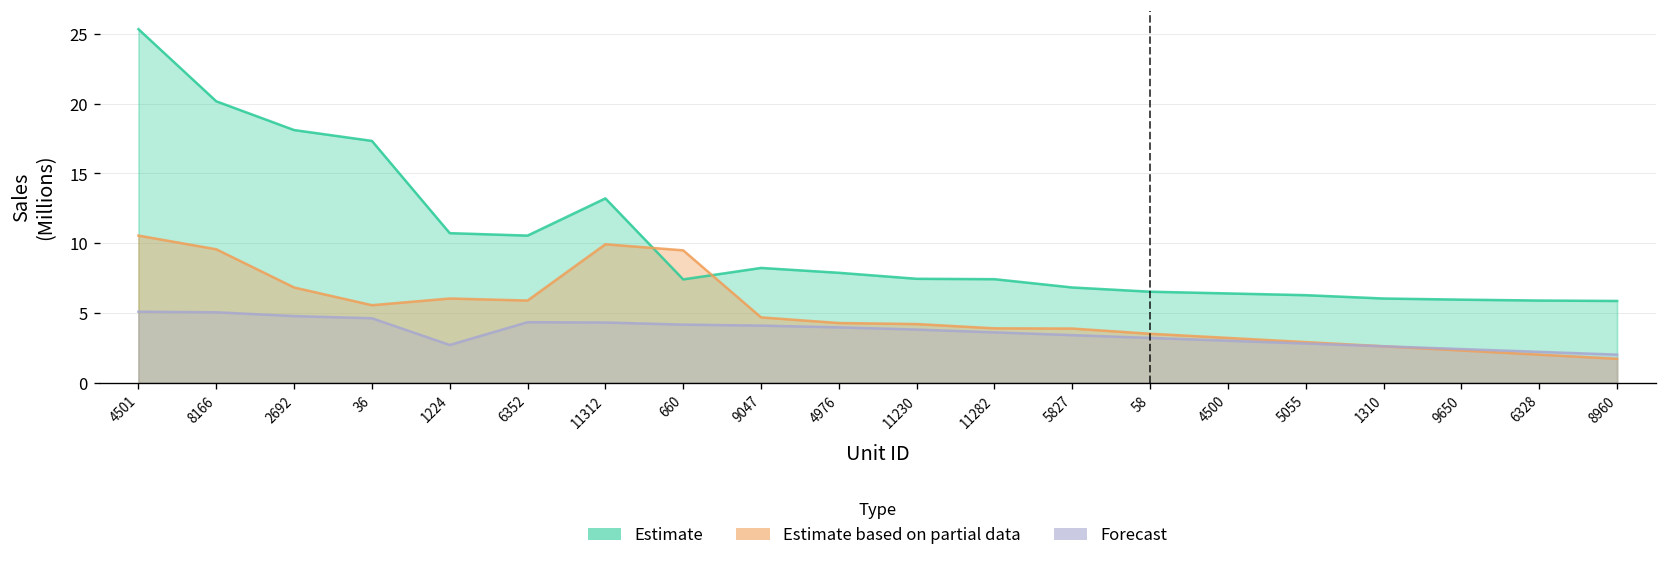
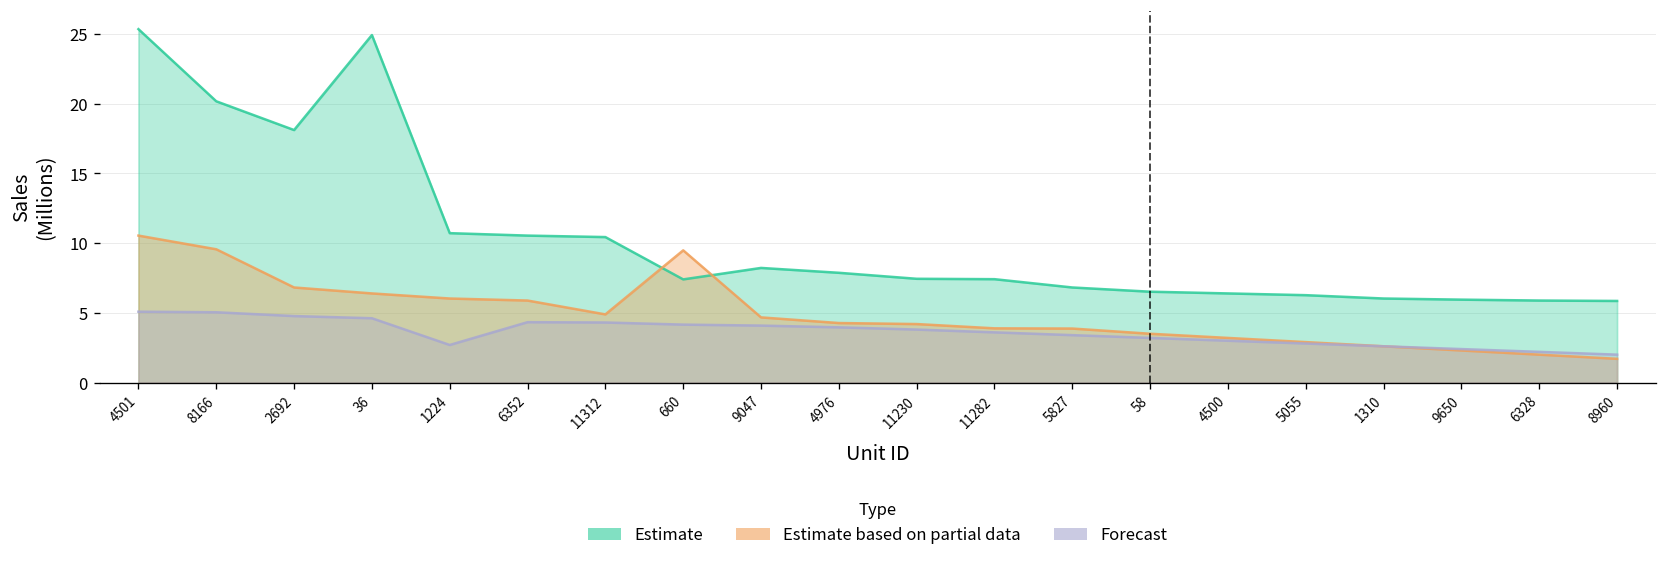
Estimate, 36: 17.3 -> 24.9
Estimate based on partial data, 36: 5.5 -> 6.4
Estimate, 11312: 13.2 -> 10.4
Estimate based on partial data, 11312: 9.9 -> 4.9
